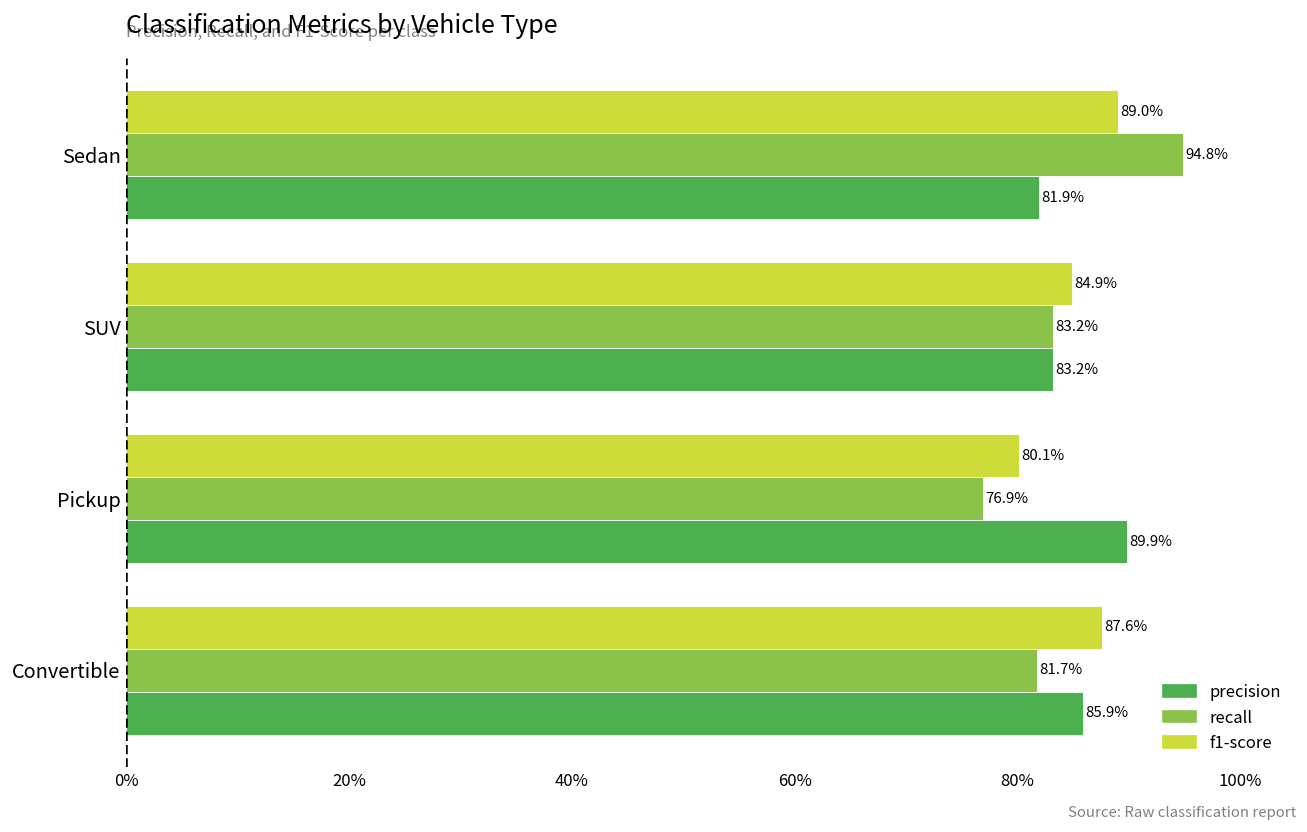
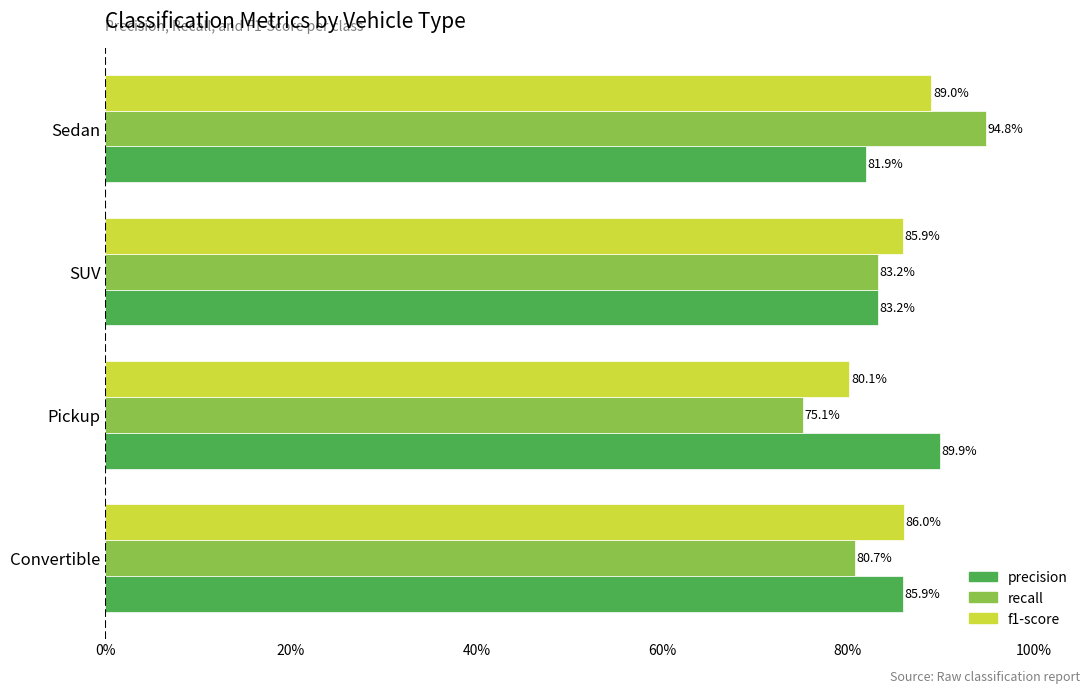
f1-score, SUV: 84.9% -> 85.9%
recall, Pickup: 76.9% -> 75.1%
f1-score, Convertible: 87.6% -> 86.0%
recall, Convertible: 81.7% -> 80.7%
